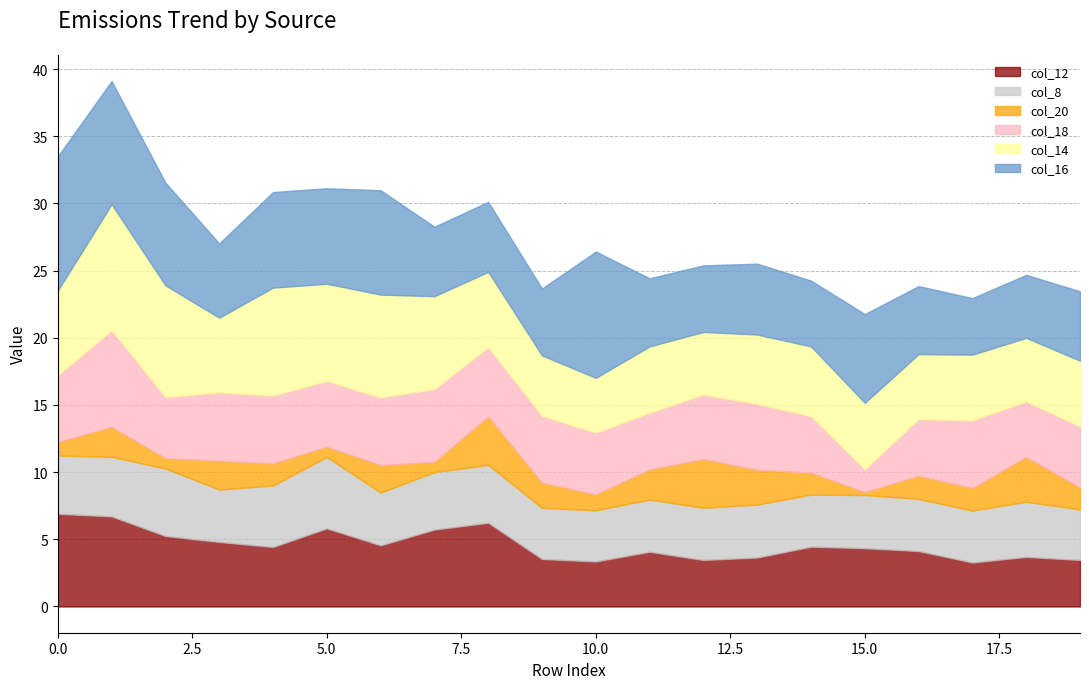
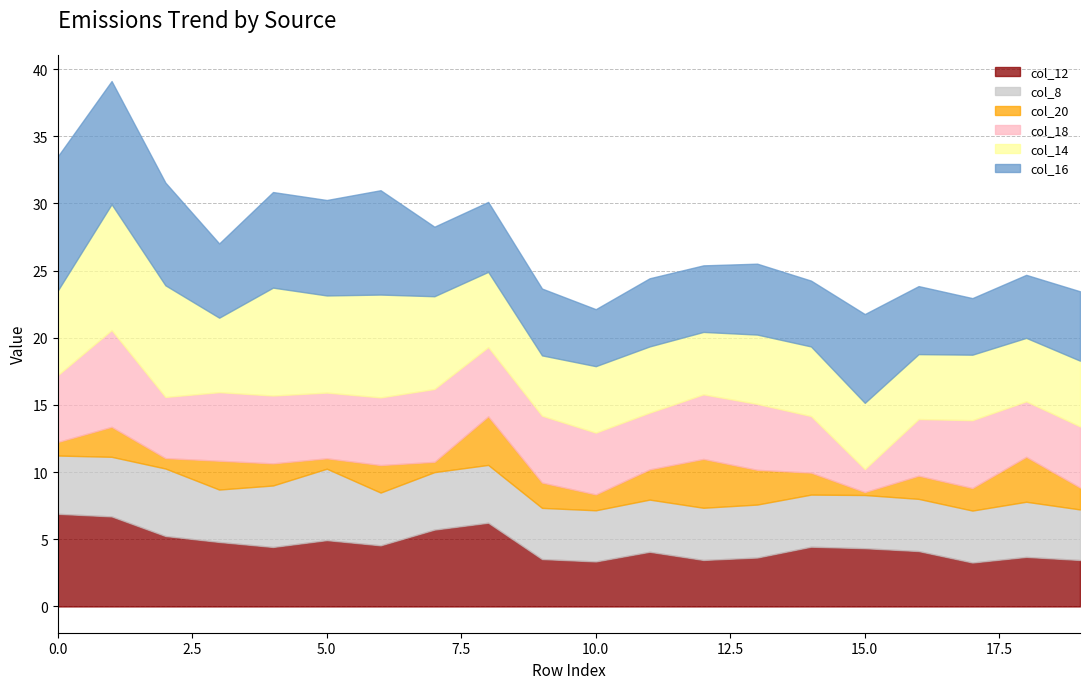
col_12, 5.0: 5.8 -> 4.9
col_14, 10.0: 4.1 -> 4.9
col_16, 10.0: 9.4 -> 4.2
